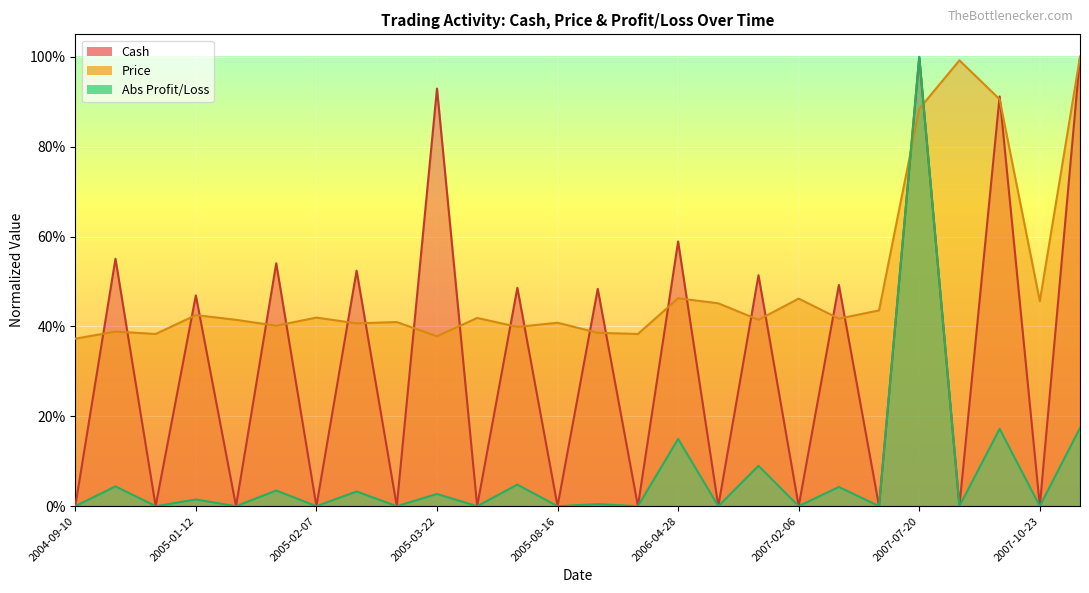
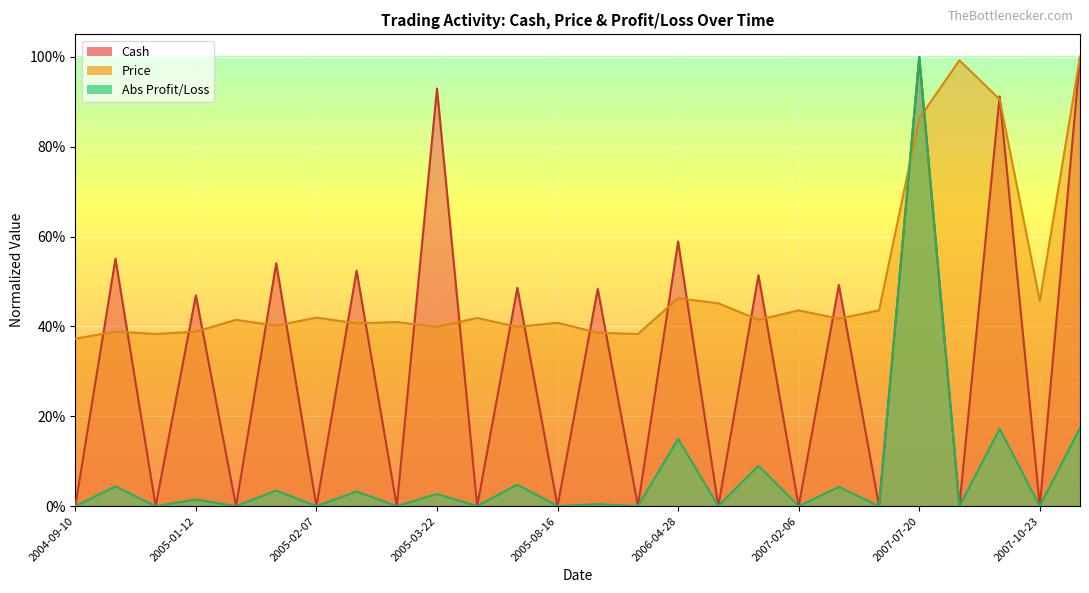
Price, 2005-01-12: 43% -> 39%
Price, 2005-03-22: 38% -> 40%
Price, 2007-02-06: 46% -> 44%
Price, 2007-07-20: 88% -> 86%
